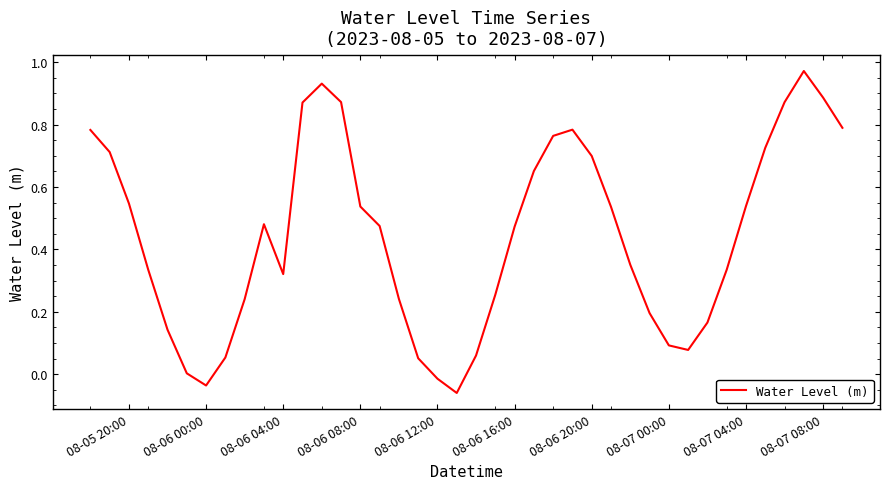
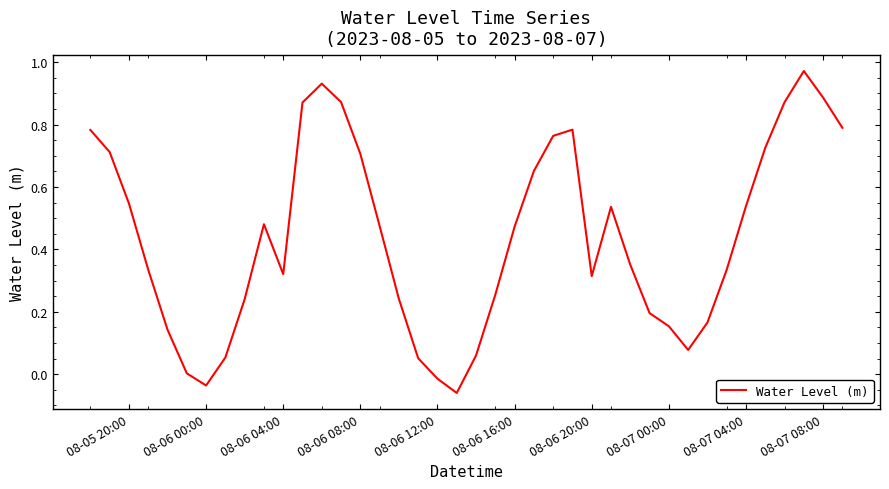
08-06 08:00: 0.54 -> 0.71
08-06 20:00: 0.70 -> 0.31
08-07 00:00: 0.09 -> 0.15
